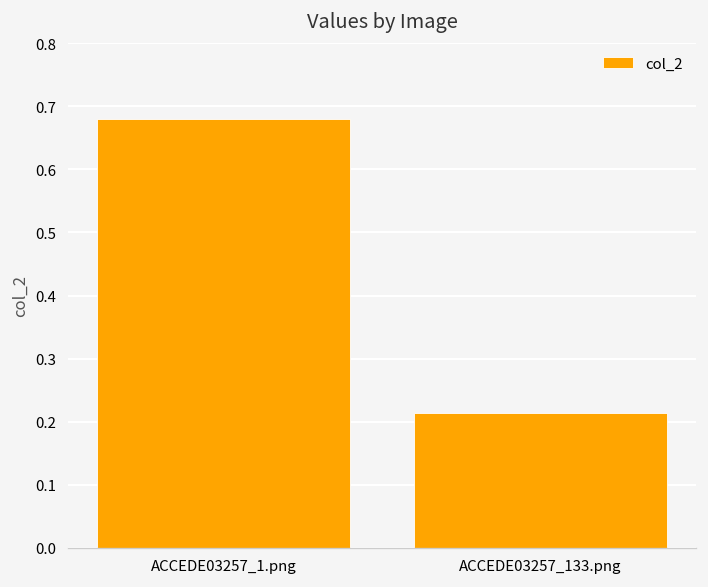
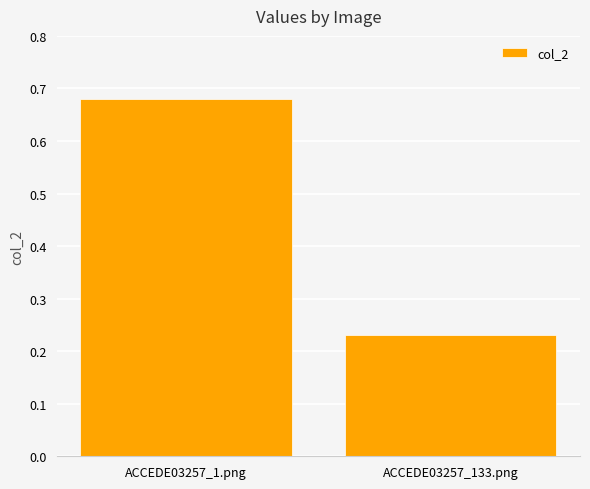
ACCEDE03257_133.png: 0.21 -> 0.23
